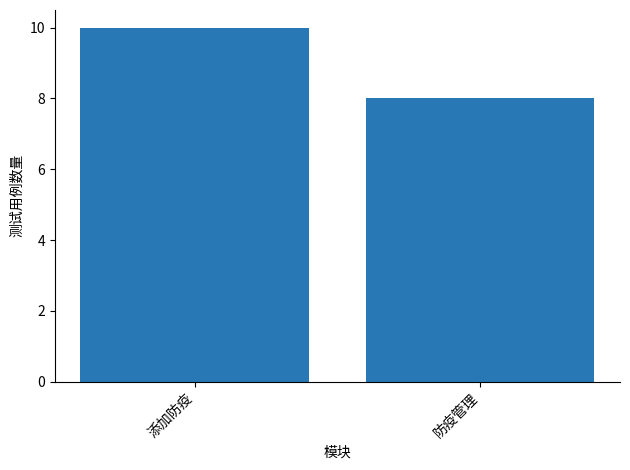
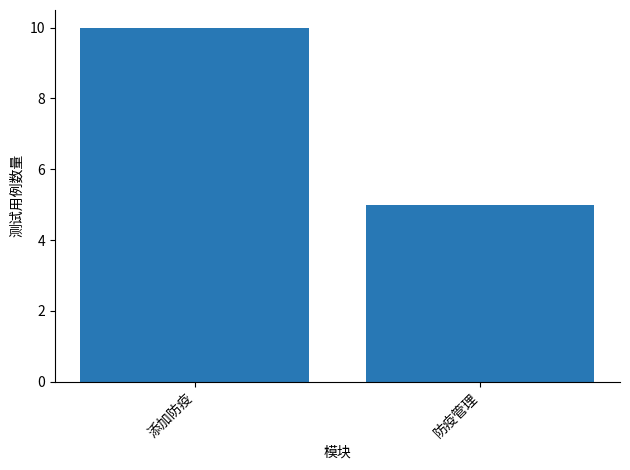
防疫管理: 8 -> 5
